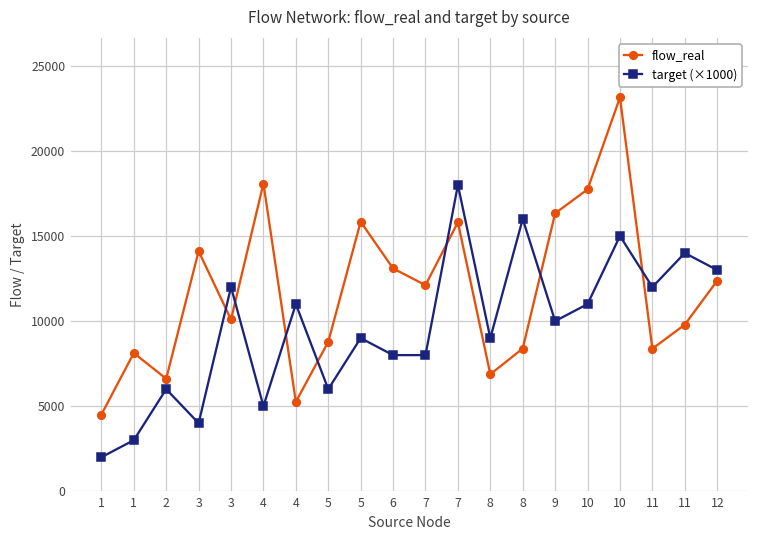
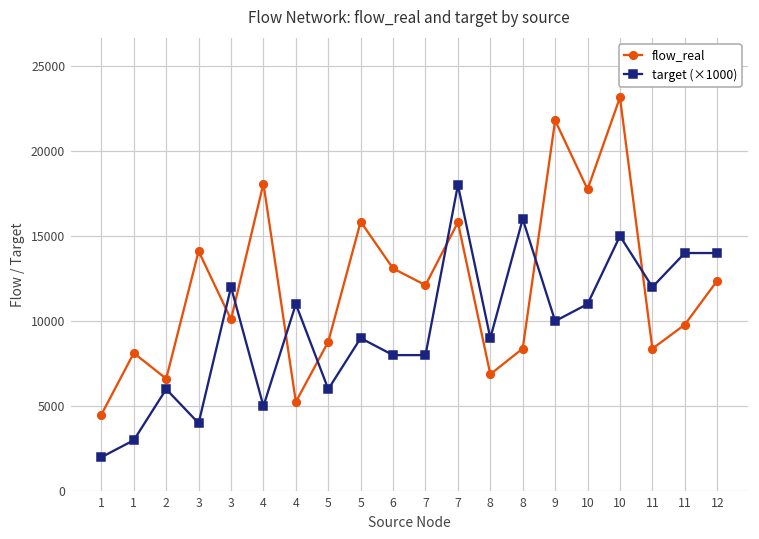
flow_real, 9: 16300 -> 21800
target (×1000), 12: 13000 -> 14000
